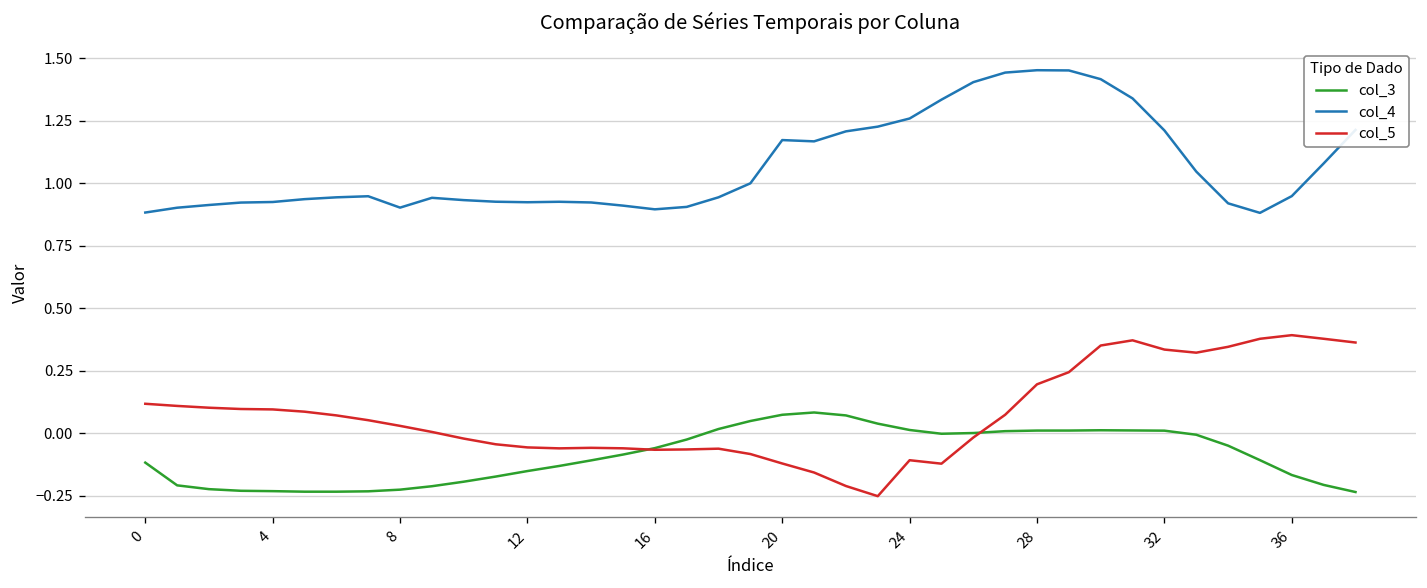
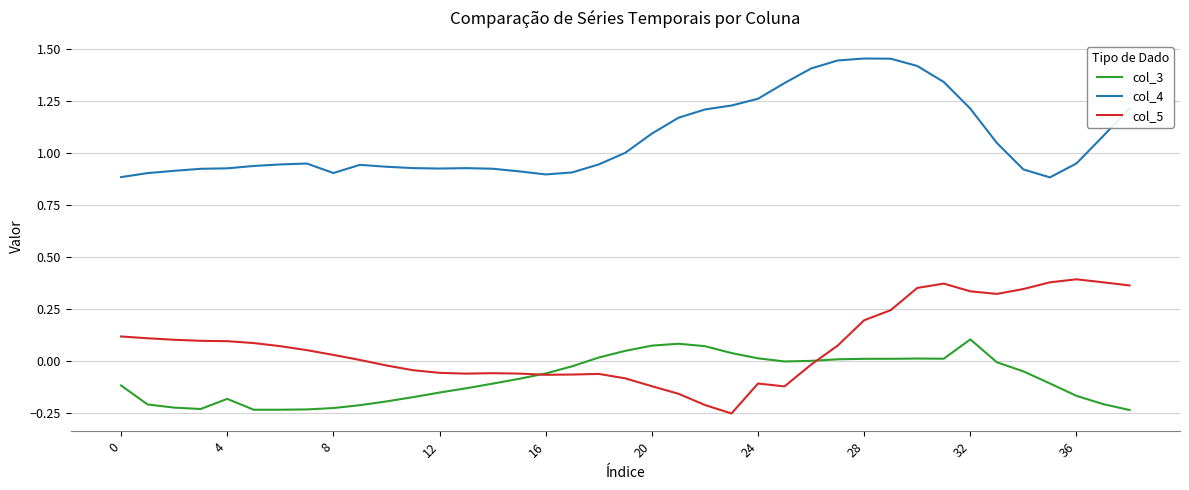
col_3, 4: -0.23 -> -0.18
col_4, 20: 1.17 -> 1.09
col_3, 32: 0.01 -> 0.10
